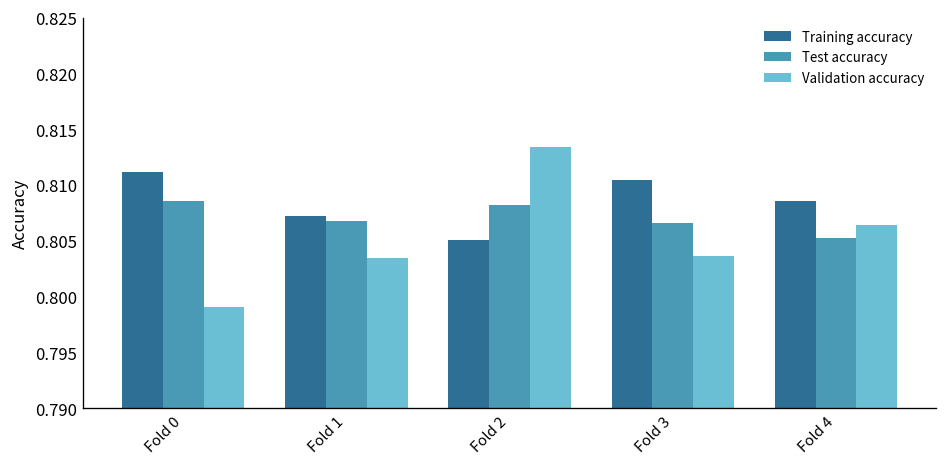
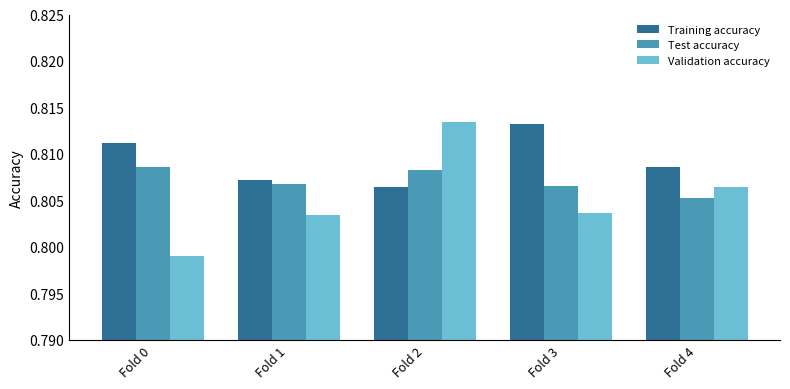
Training accuracy, Fold 2: 0.805 -> 0.806
Training accuracy, Fold 3: 0.810 -> 0.813
